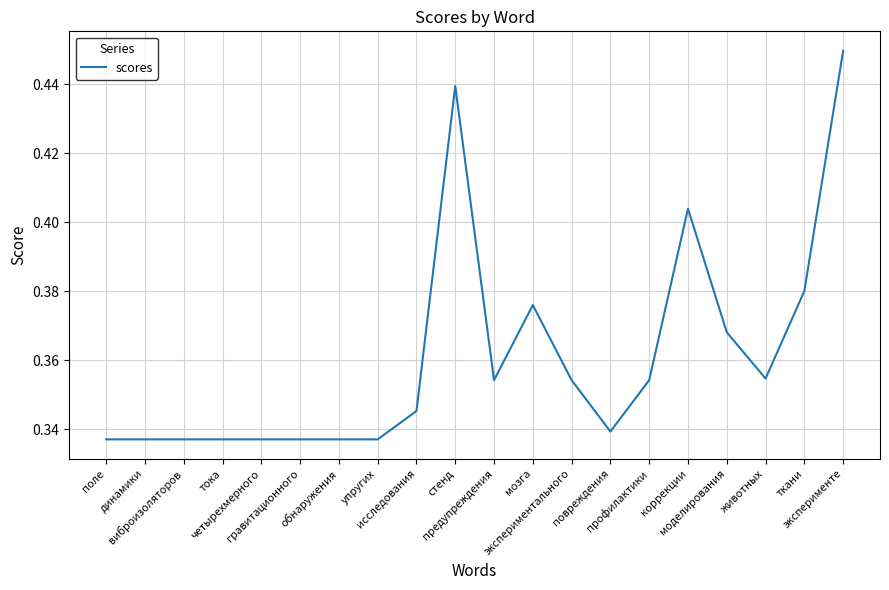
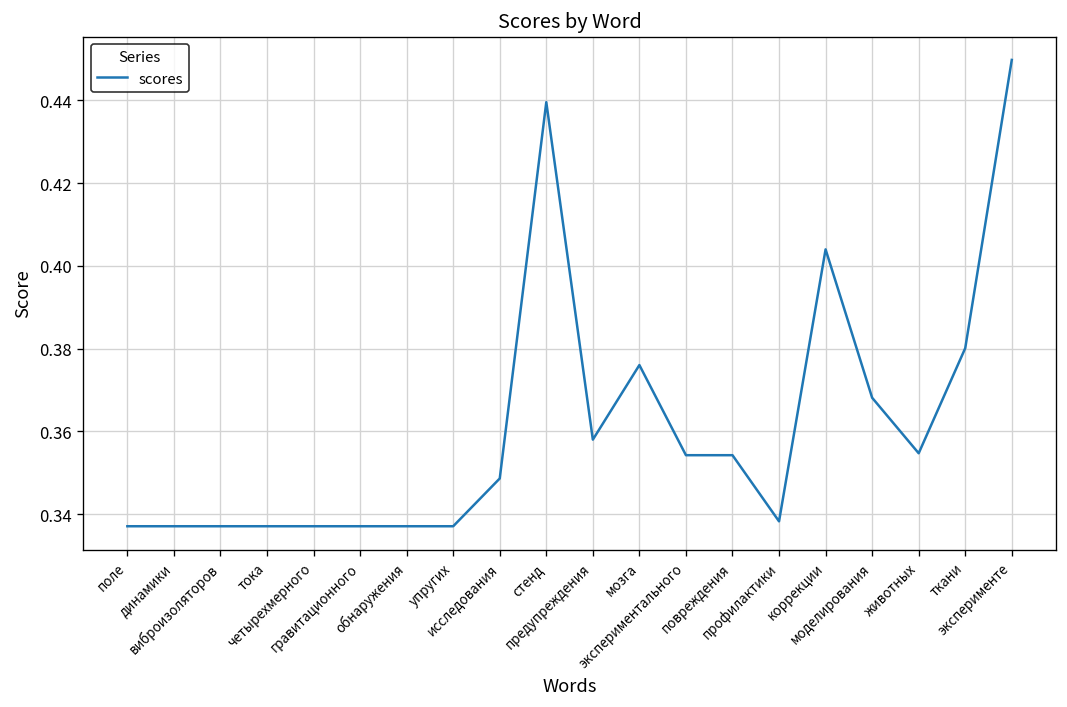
исследования: 0.345 -> 0.349
предупреждения: 0.354 -> 0.358
повреждения: 0.339 -> 0.354
профилактики: 0.354 -> 0.338
